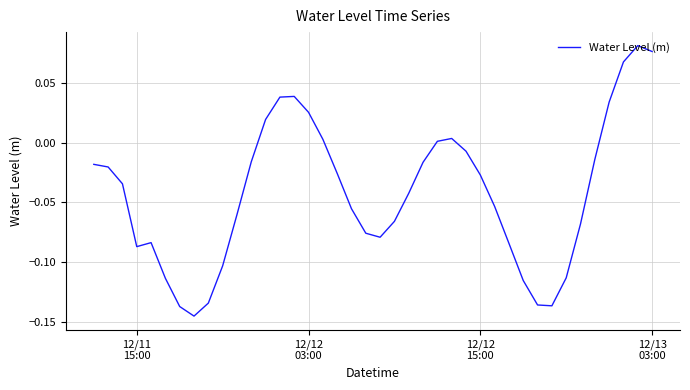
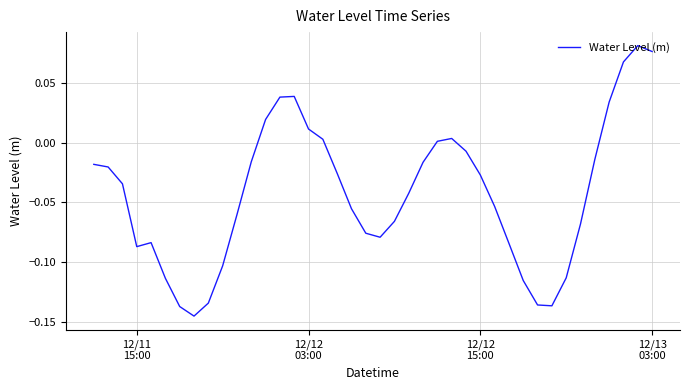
12/12 03:00: 0.025 -> 0.011
